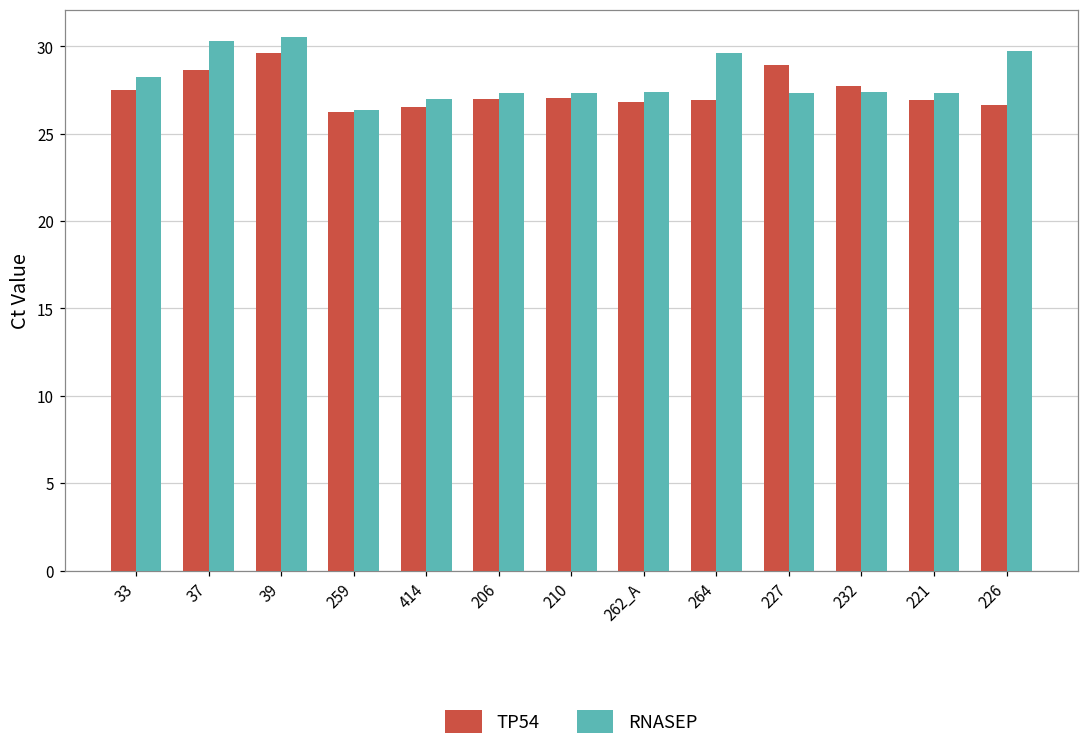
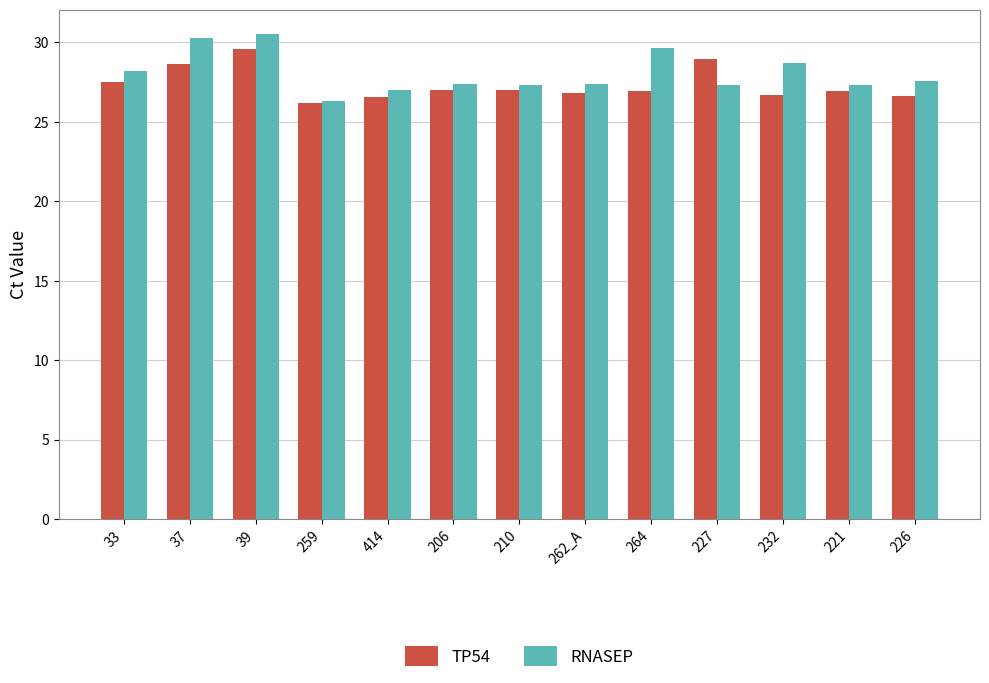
TP54, 232: 27.8 -> 26.7
RNASEP, 232: 27.4 -> 28.7
RNASEP, 226: 29.7 -> 27.6
